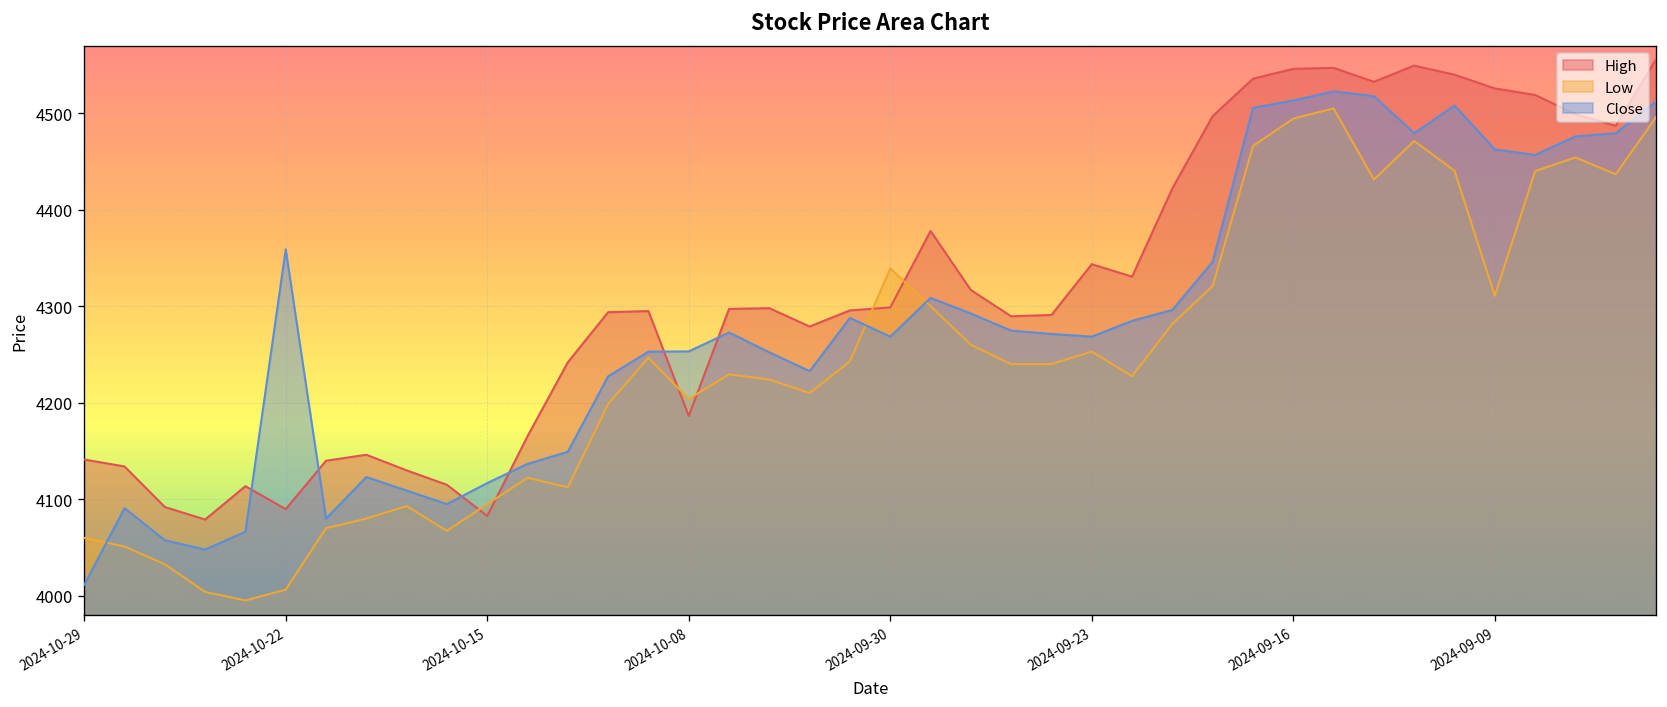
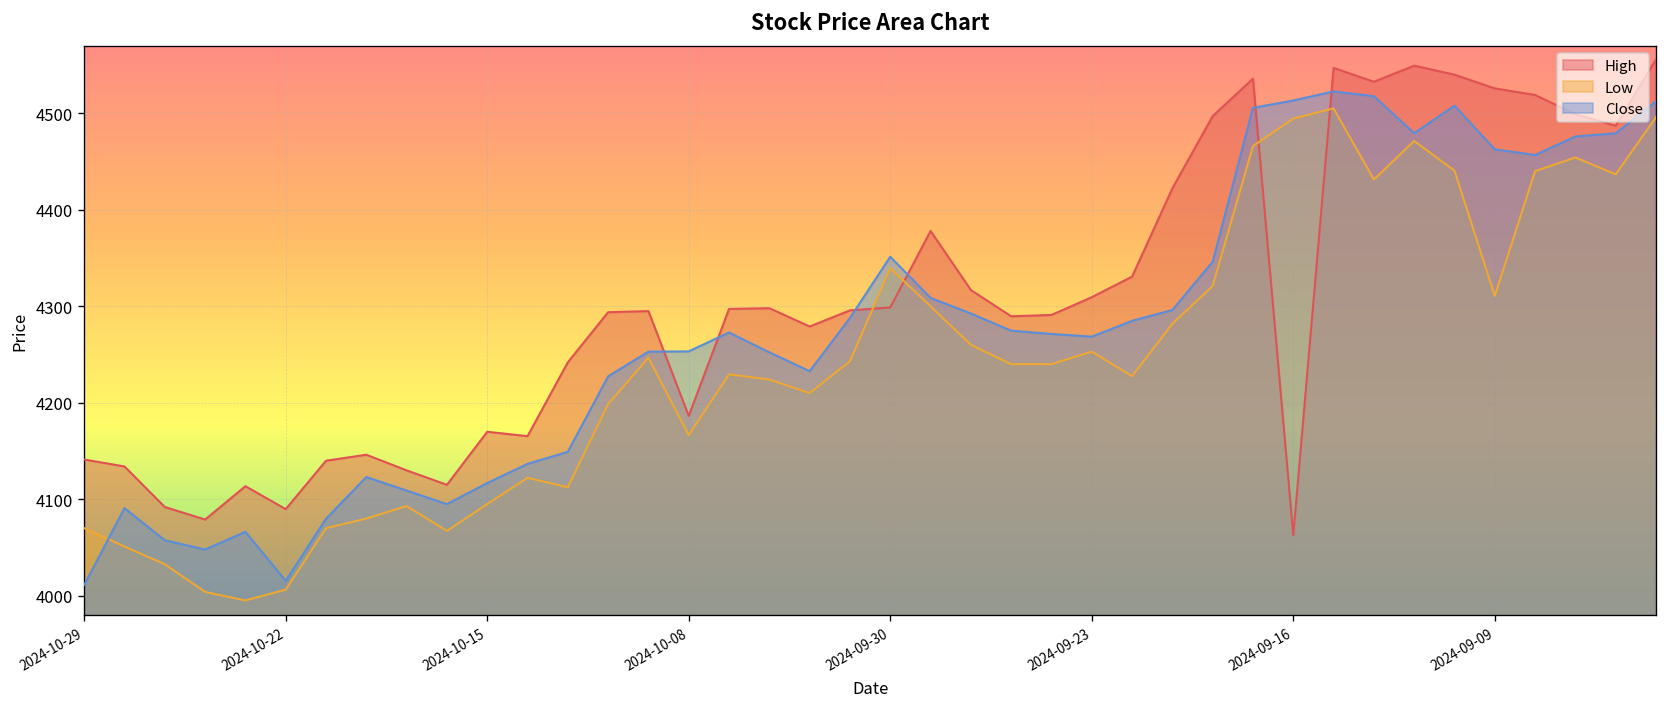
Low, 2024-10-29: 4060 -> 4070
Close, 2024-10-22: 4360 -> 4020
High, 2024-10-15: 4080 -> 4170
Low, 2024-10-08: 4200 -> 4170
Close, 2024-09-30: 4270 -> 4350
High, 2024-09-23: 4340 -> 4310
High, 2024-09-16: 4550 -> 4060
